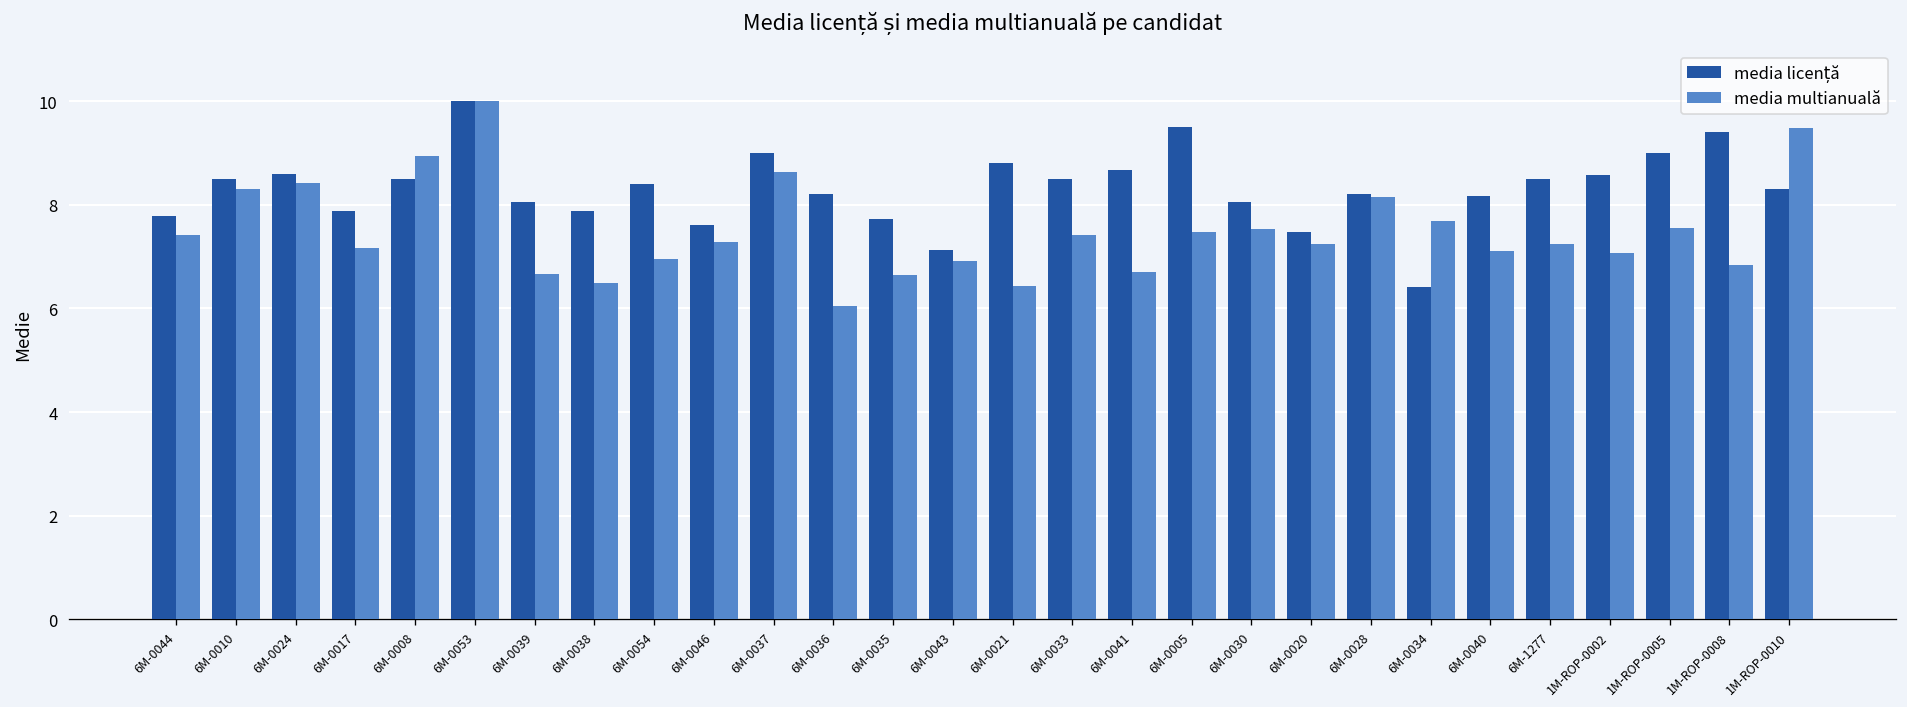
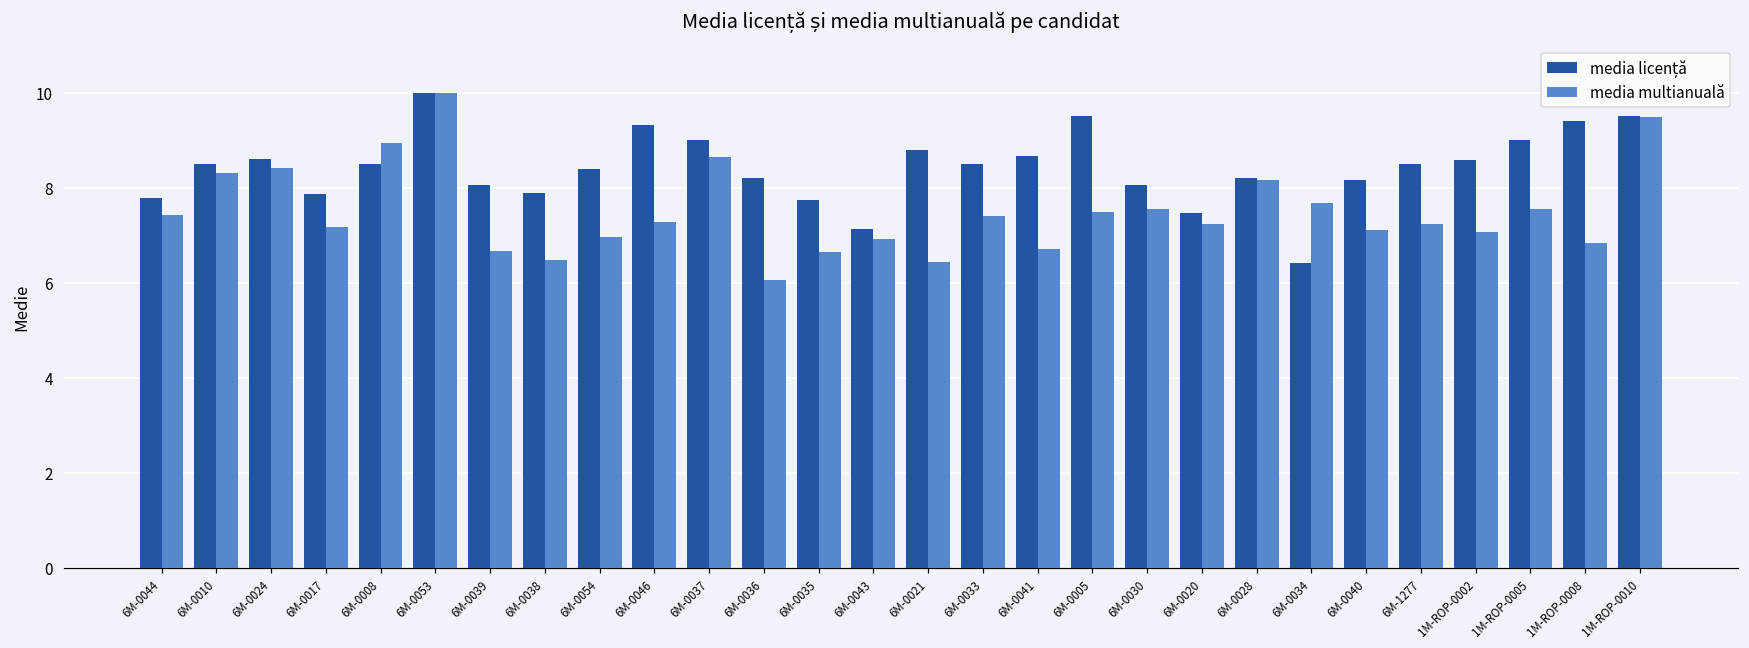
media licență, 6M-0046: 7.6 -> 9.3
media licență, 1M-ROP-0010: 8.3 -> 9.5
